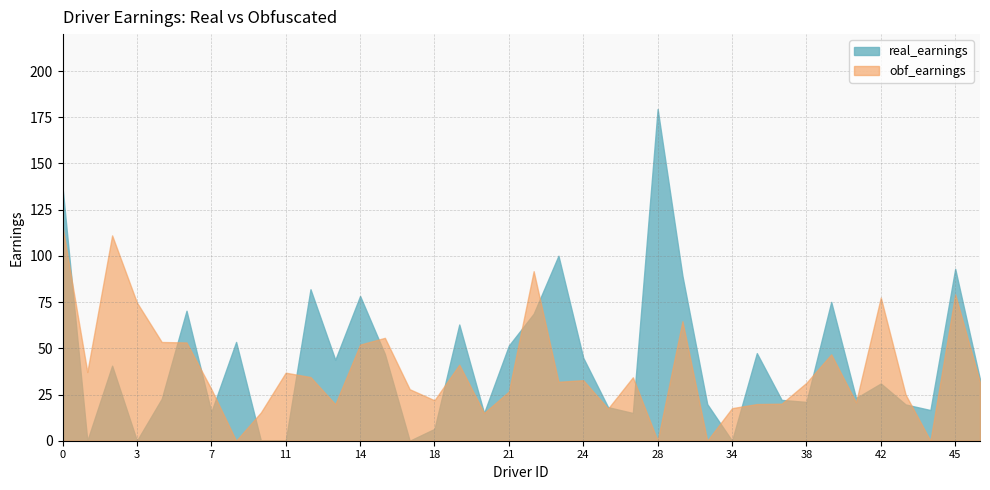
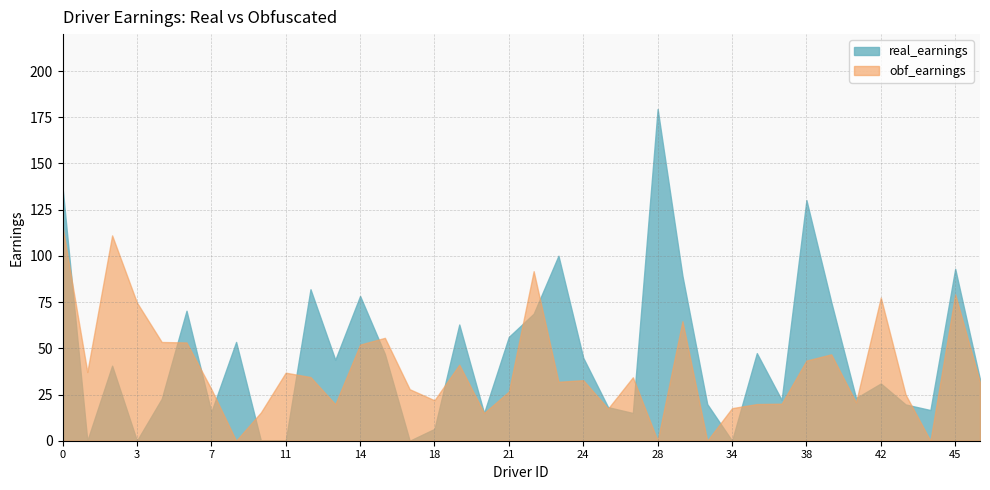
real_earnings, 21: 52 -> 56
real_earnings, 38: 21 -> 130
obf_earnings, 38: 31 -> 43
